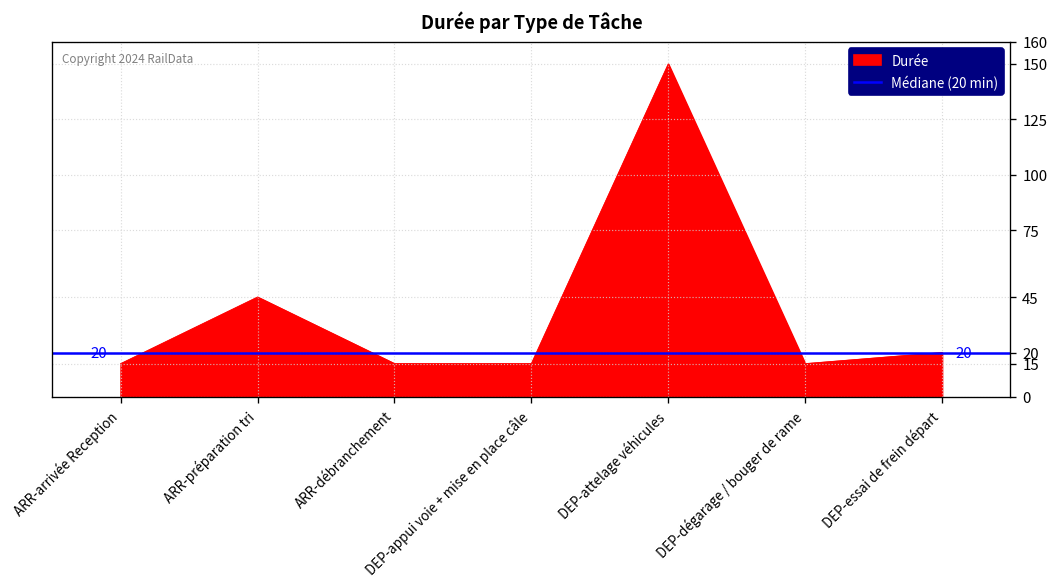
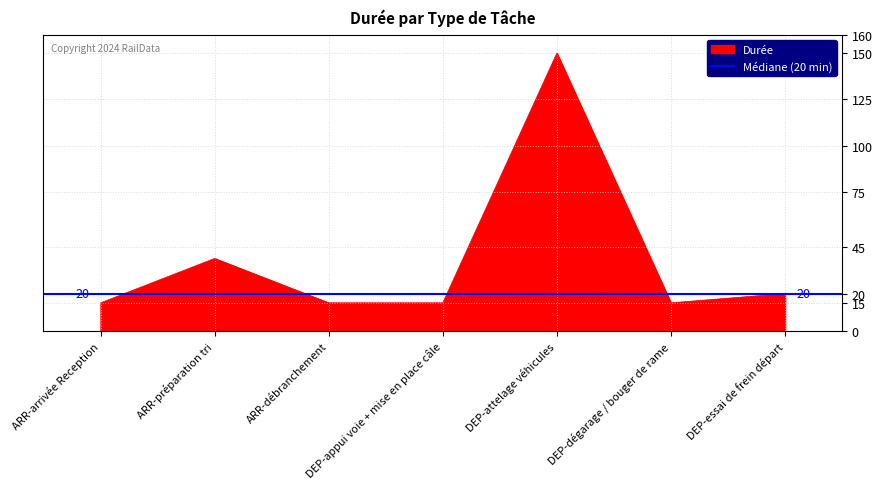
ARR-préparation tri: 45 -> 39
